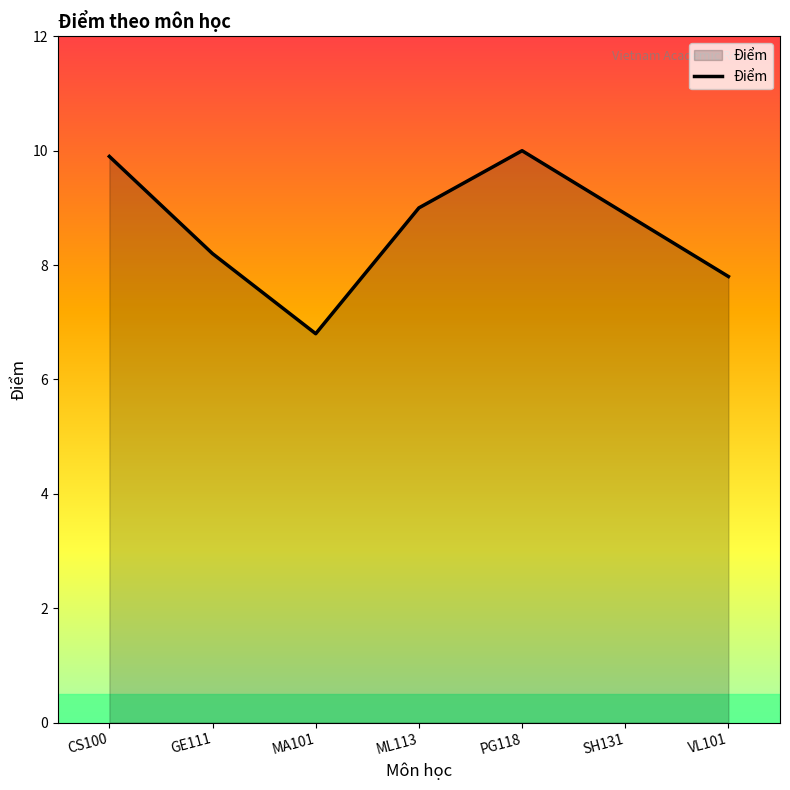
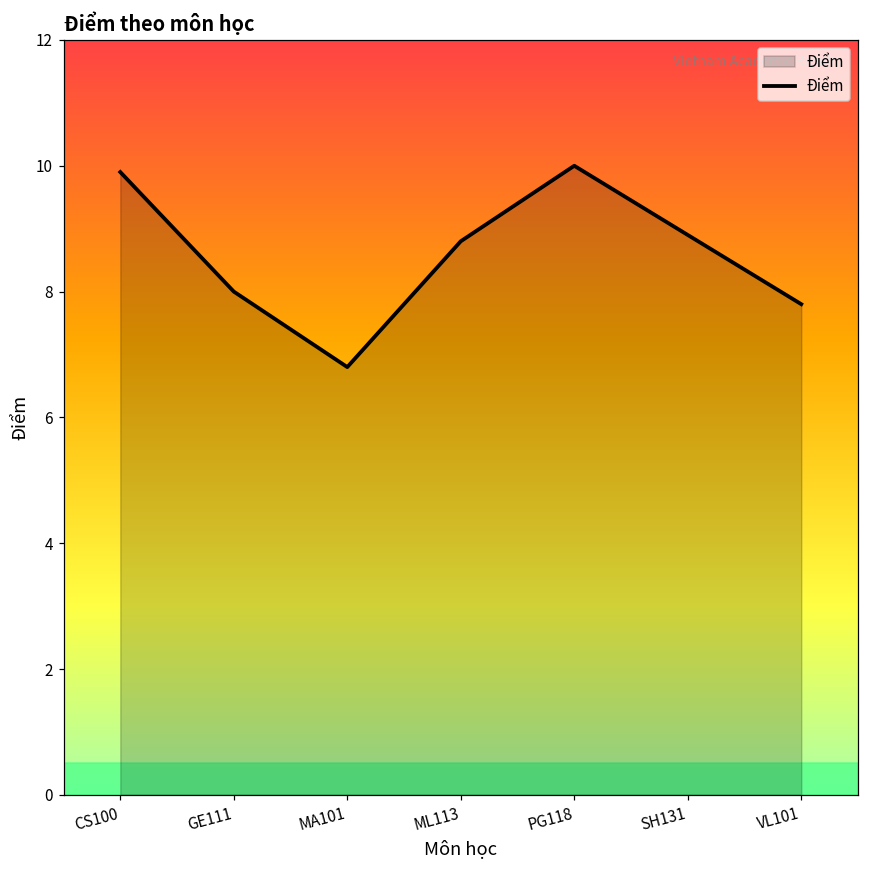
GE111: 8.2 -> 8.0
ML113: 9.0 -> 8.8
